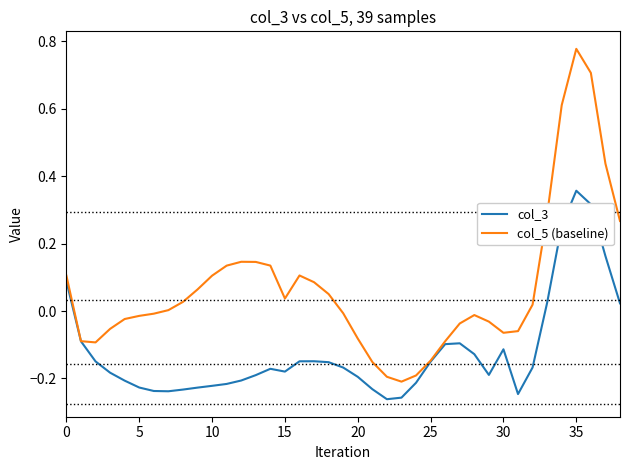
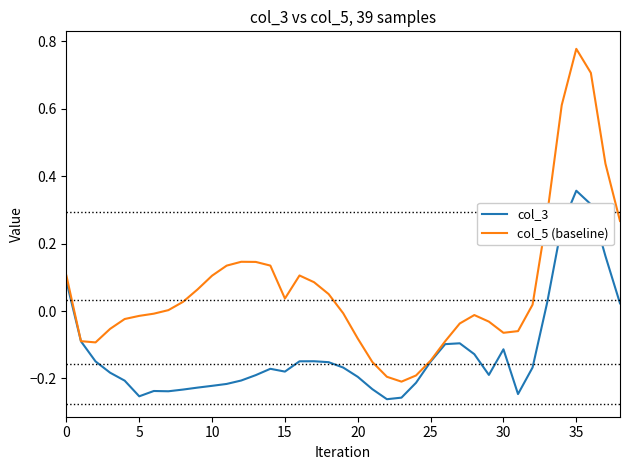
col_3, 5: -0.23 -> -0.25
